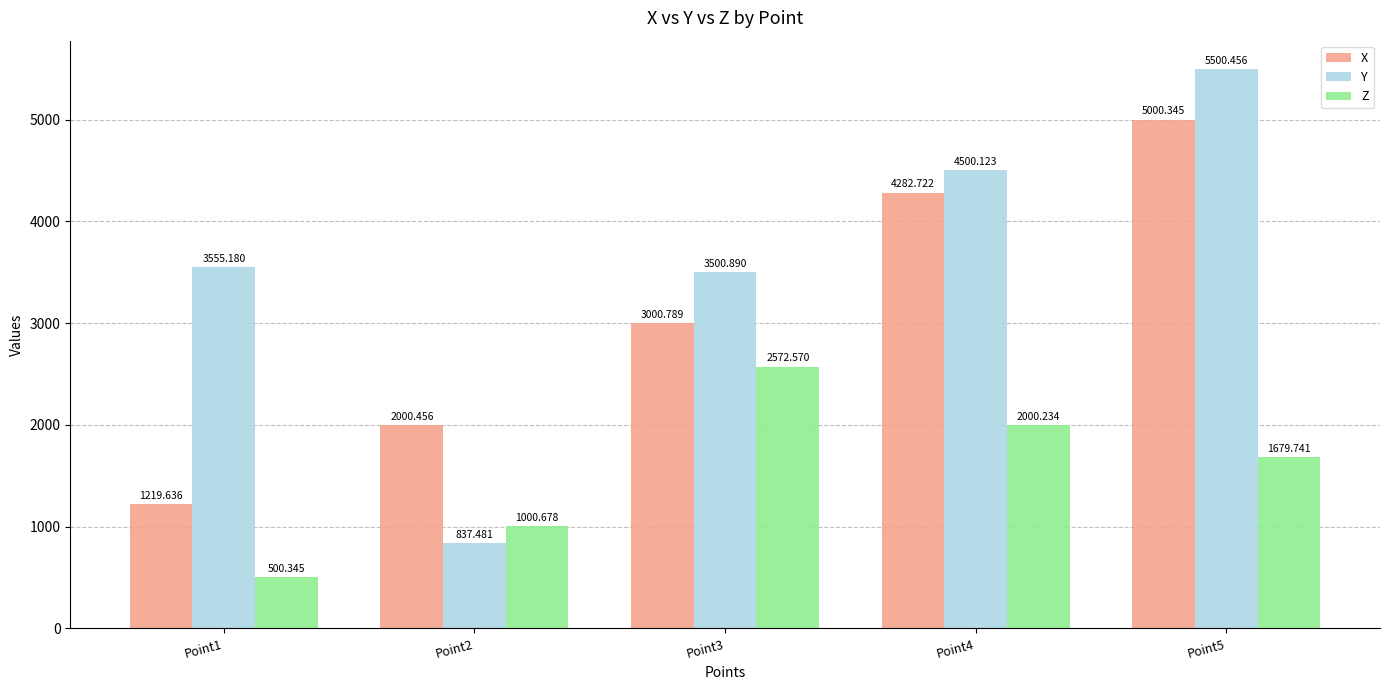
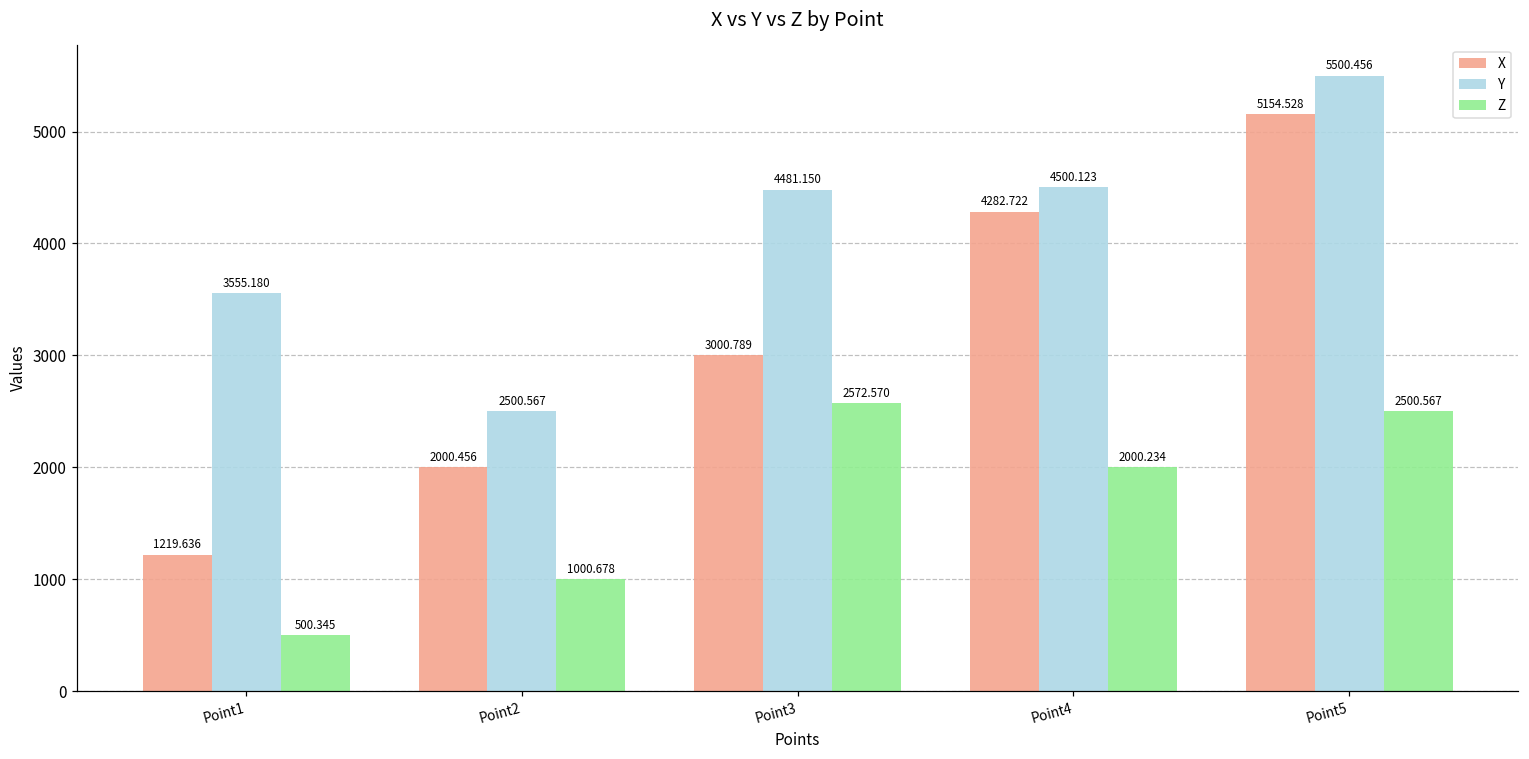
Y, Point2: 837.481 -> 2500.567
Y, Point3: 3500.890 -> 4481.150
X, Point5: 5000.345 -> 5154.528
Z, Point5: 1679.741 -> 2500.567
